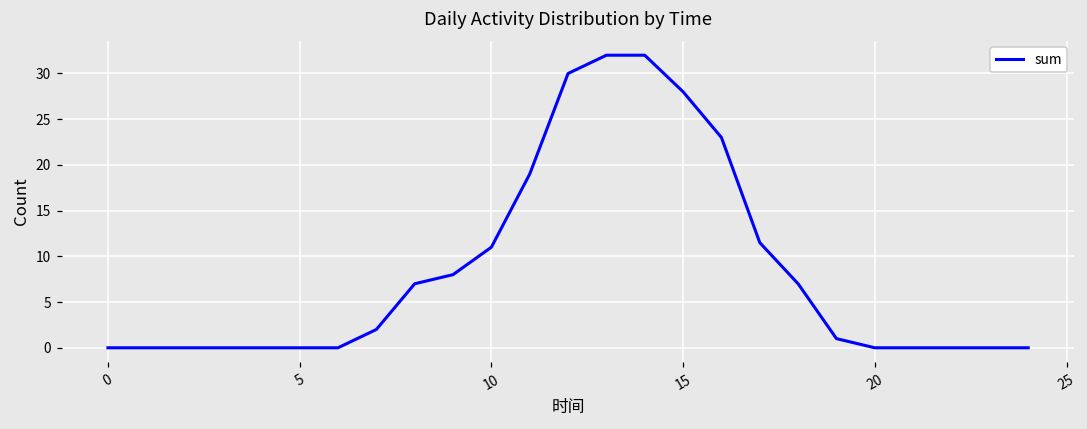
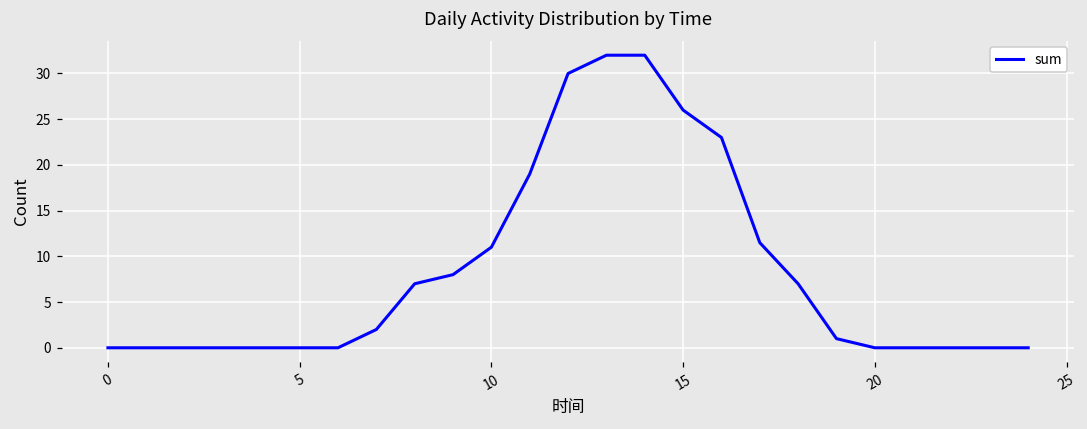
15: 28 -> 26
